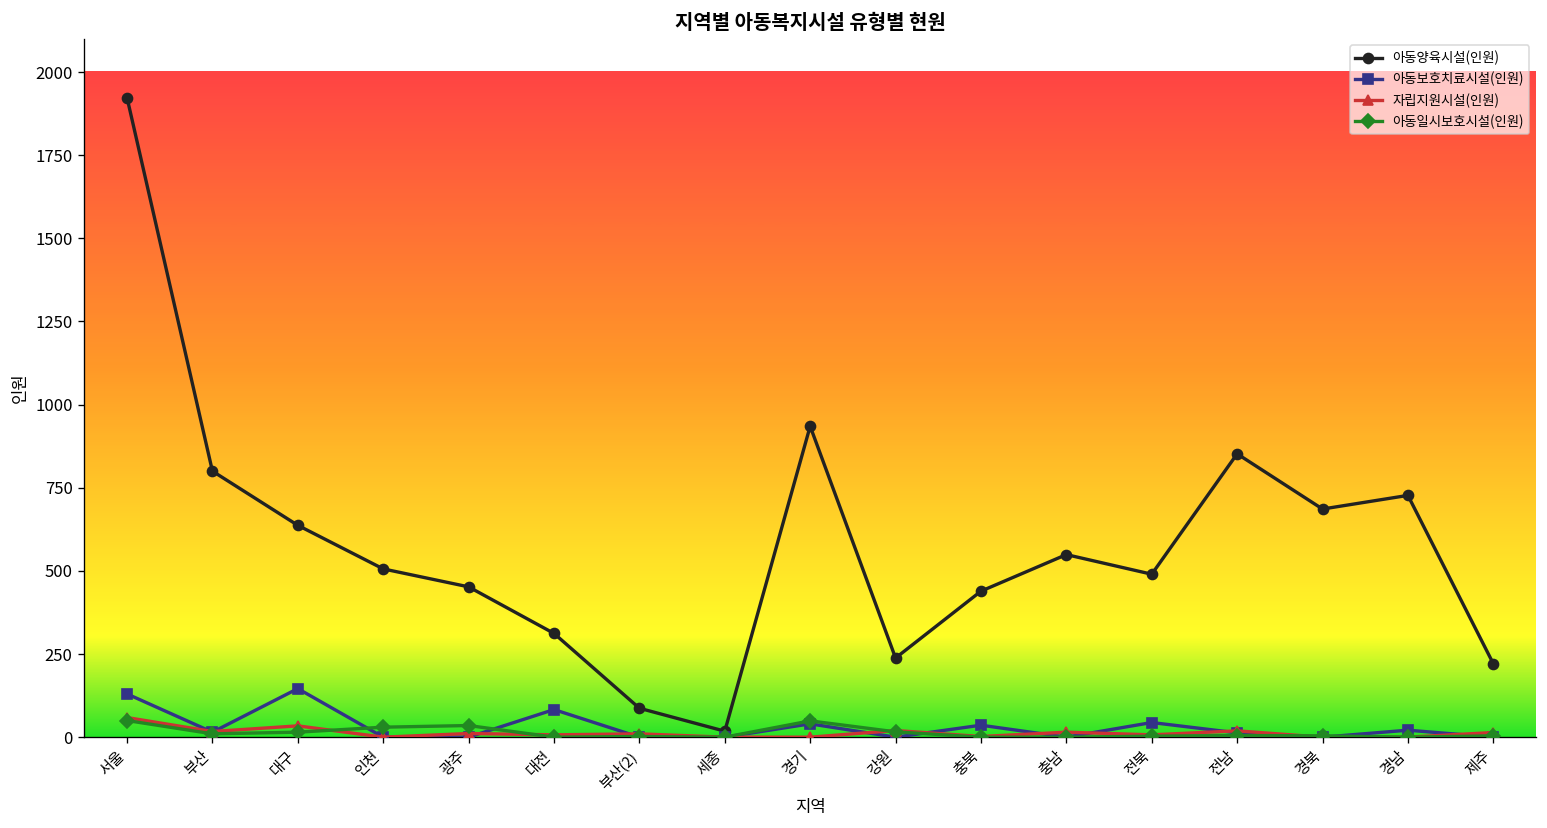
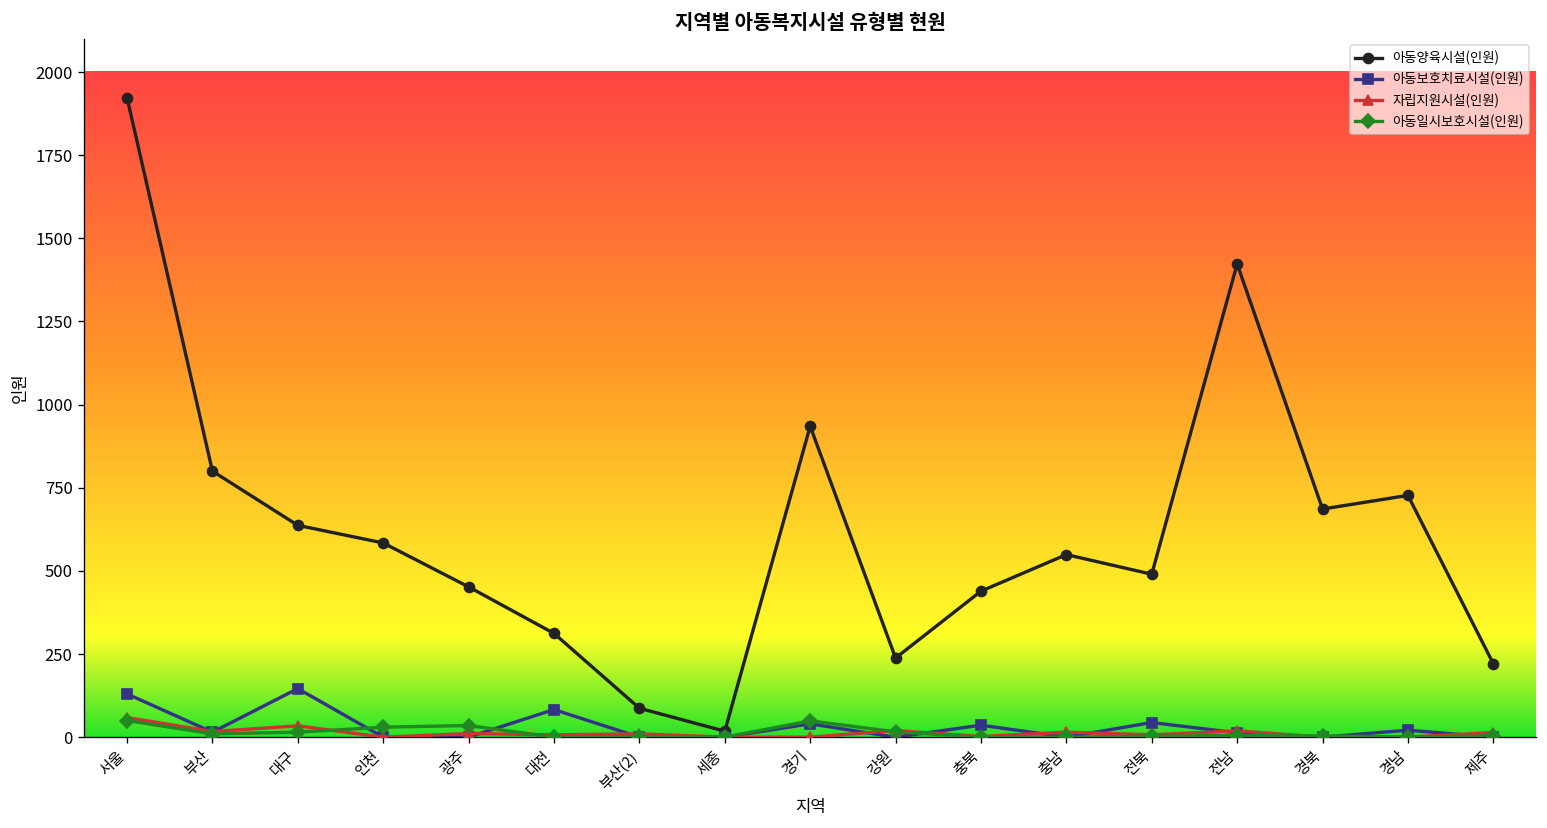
아동양육시설(인원), 인천: 510 -> 580
아동양육시설(인원), 전남: 850 -> 1420
